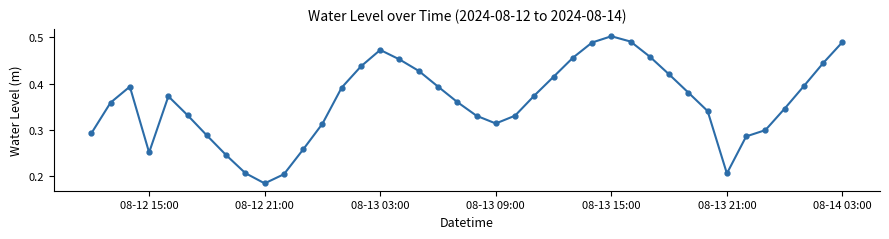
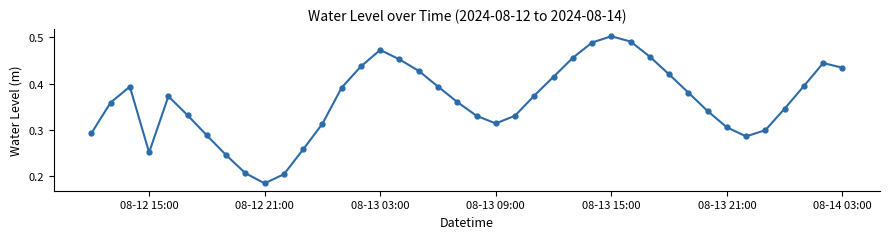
08-13 21:00: 0.21 -> 0.31
08-14 03:00: 0.49 -> 0.43
